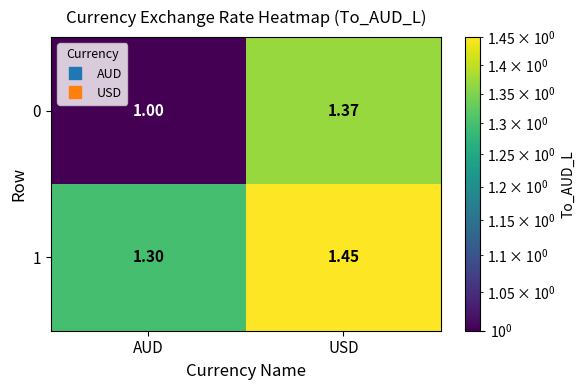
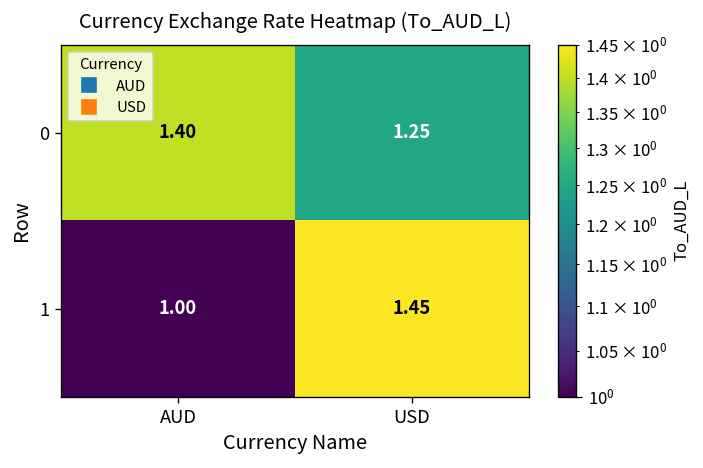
0, AUD: 1.00 -> 1.40
0, USD: 1.37 -> 1.25
1, AUD: 1.30 -> 1.00
